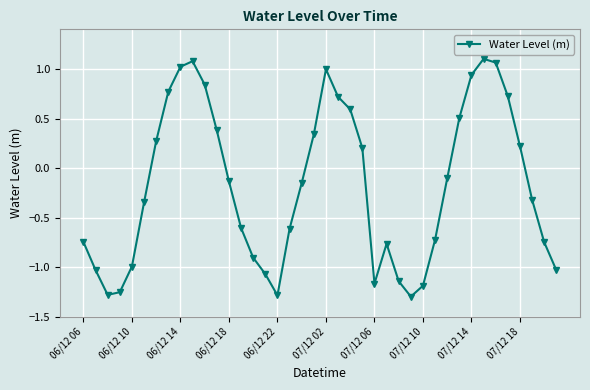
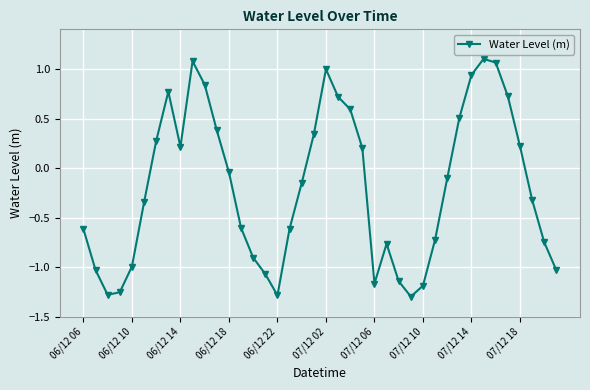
06/12 06: -0.7 -> -0.6
06/12 14: 1.0 -> 0.2
06/12 18: -0.1 -> 0.0
